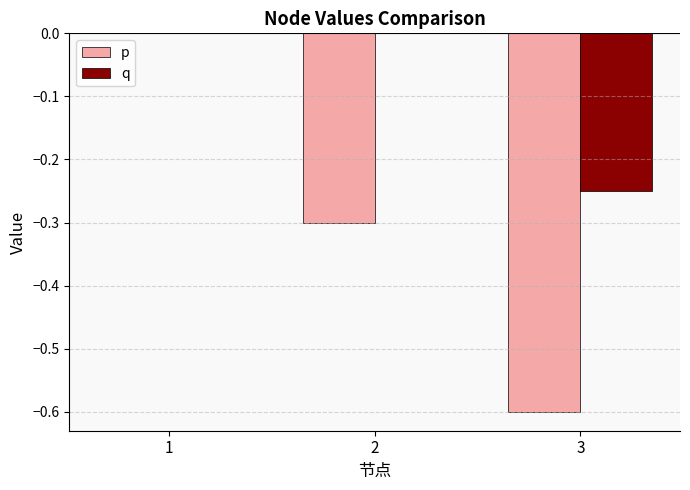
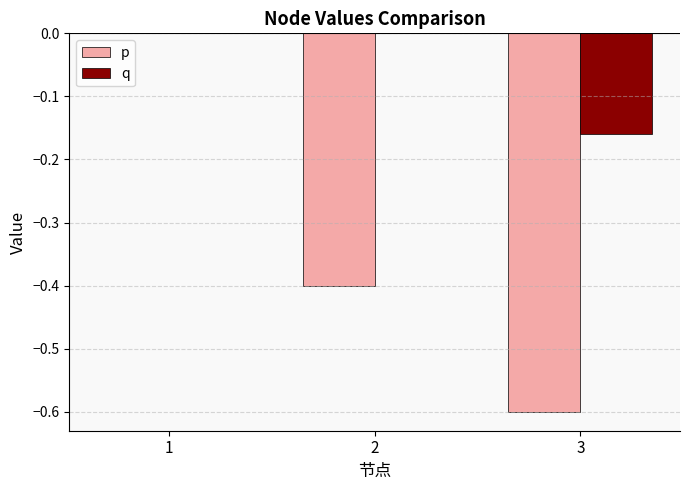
p, 2: -0.3 -> -0.4
q, 3: -0.25 -> -0.16
